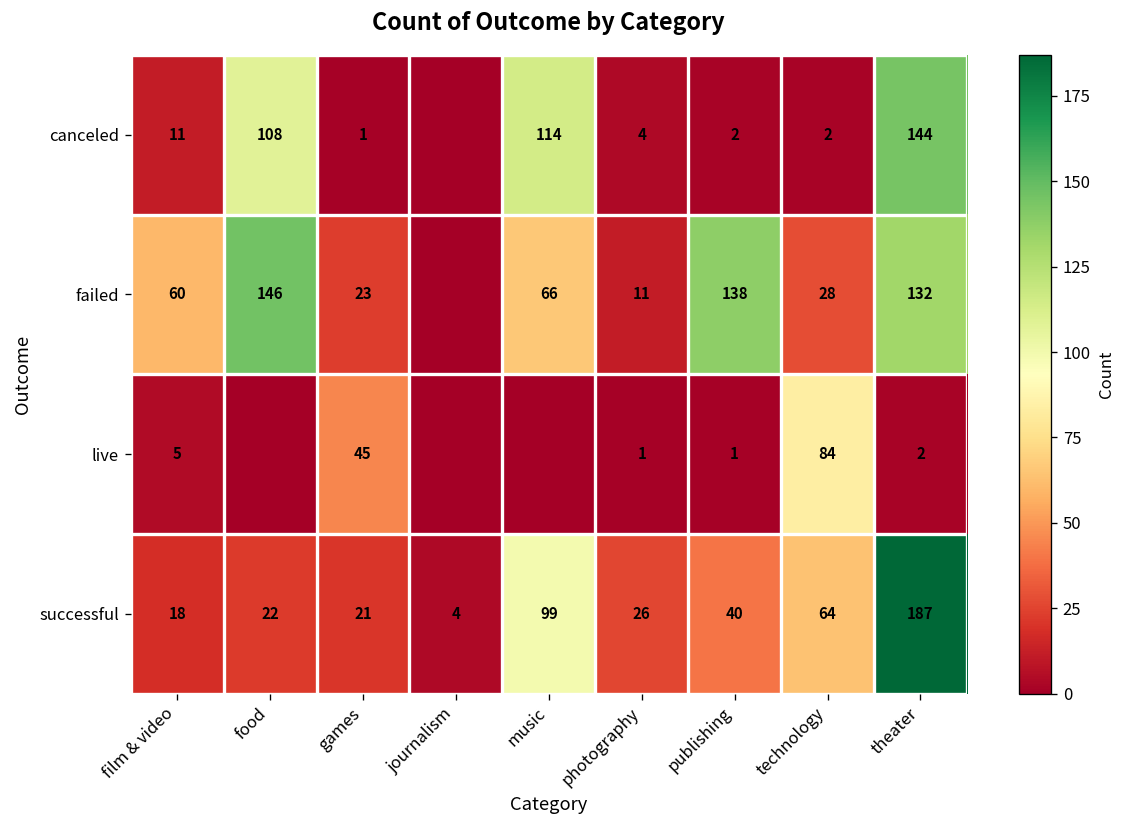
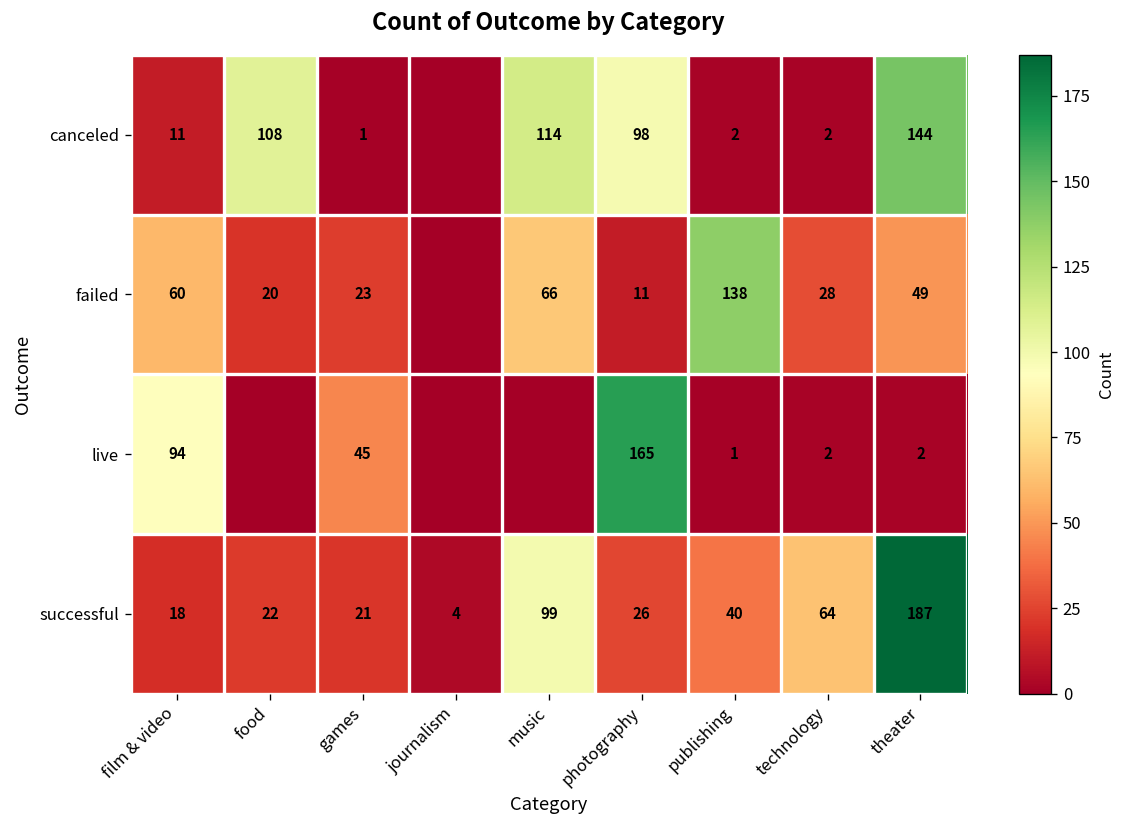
canceled, photography: 4 -> 98
failed, food: 146 -> 20
failed, theater: 132 -> 49
live, film & video: 5 -> 94
live, photography: 1 -> 165
live, technology: 84 -> 2
